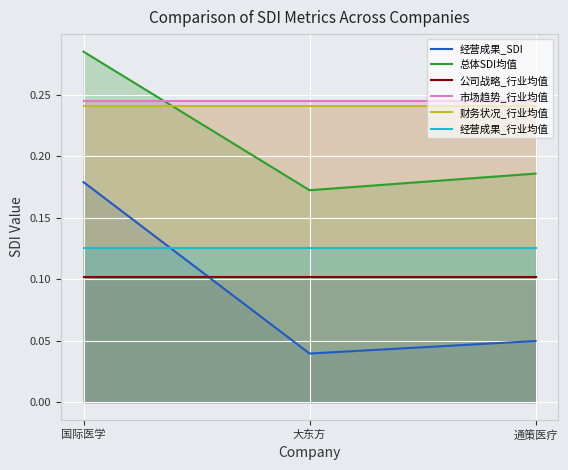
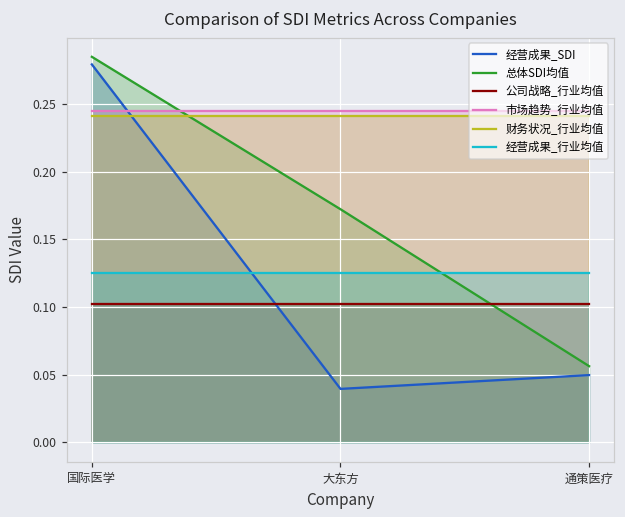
经营成果_SDI, 国际医学: 0.179 -> 0.279
总体SDI均值, 通策医疗: 0.186 -> 0.056
